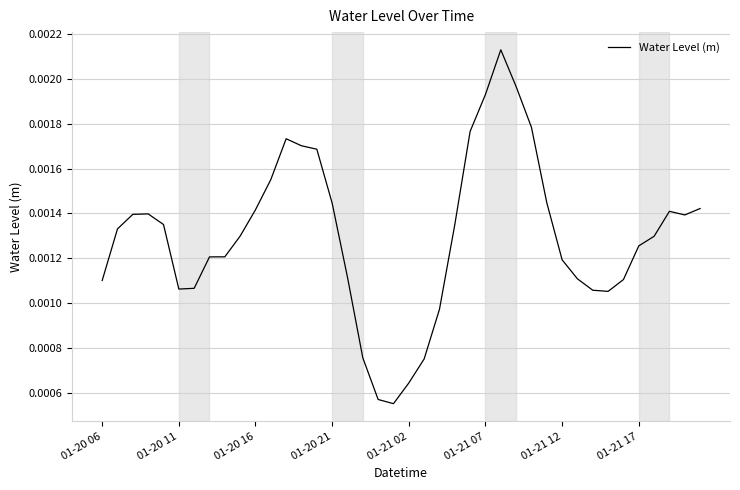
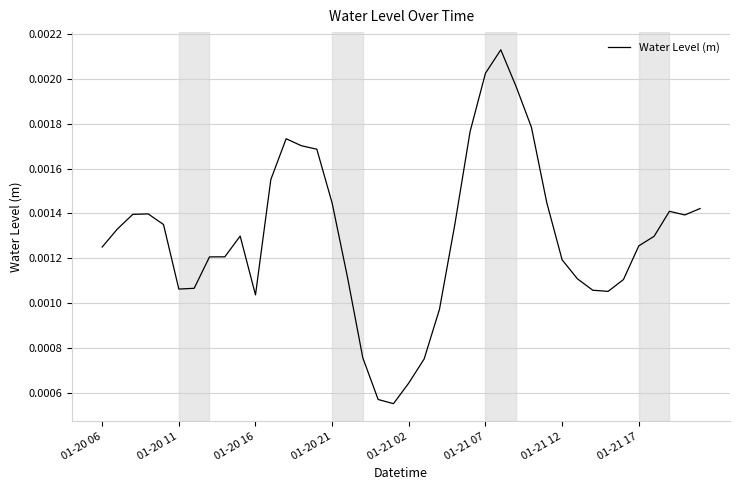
01-20 06: 0.00110 -> 0.00125
01-20 16: 0.00142 -> 0.00104
01-21 07: 0.00193 -> 0.00202
